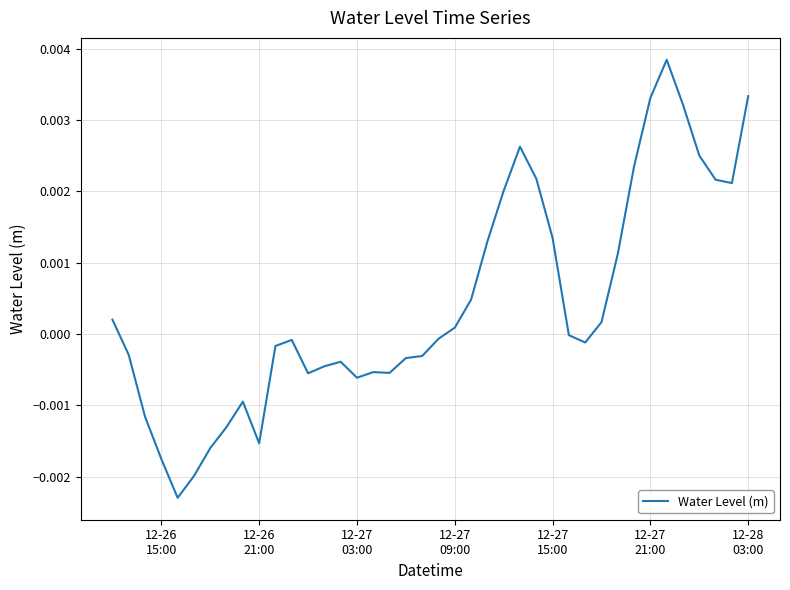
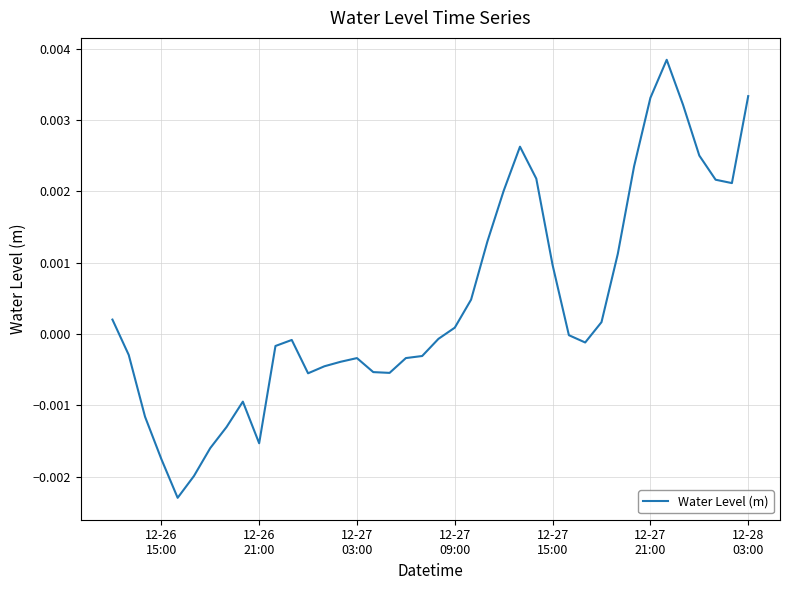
12-27 03:00: -0.0006 -> -0.0003
12-27 15:00: 0.0013 -> 0.0010
